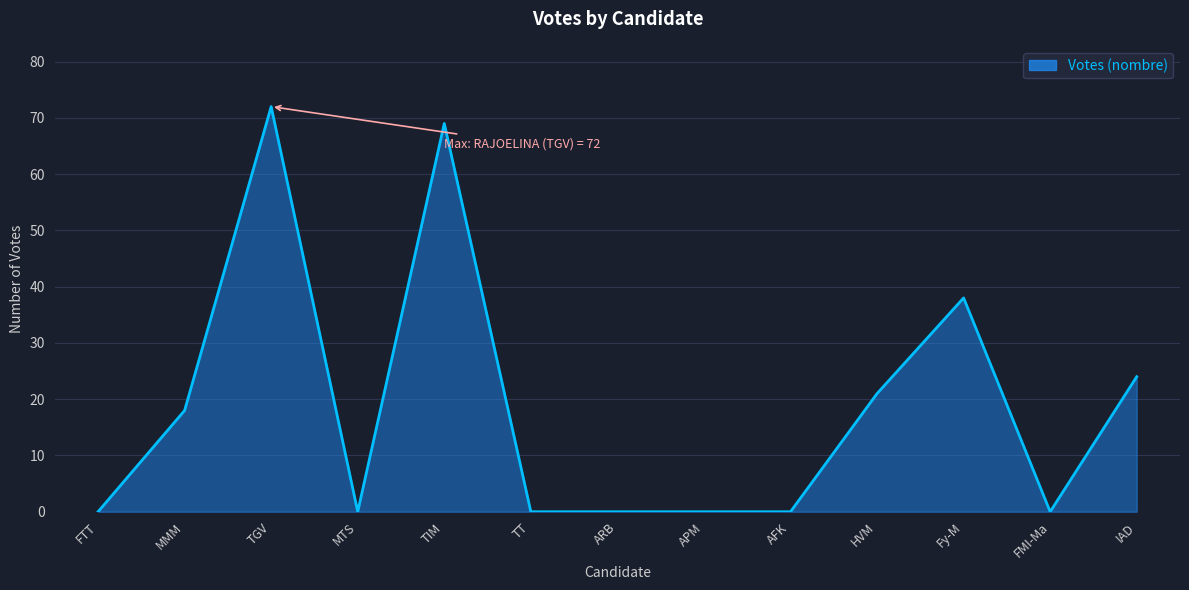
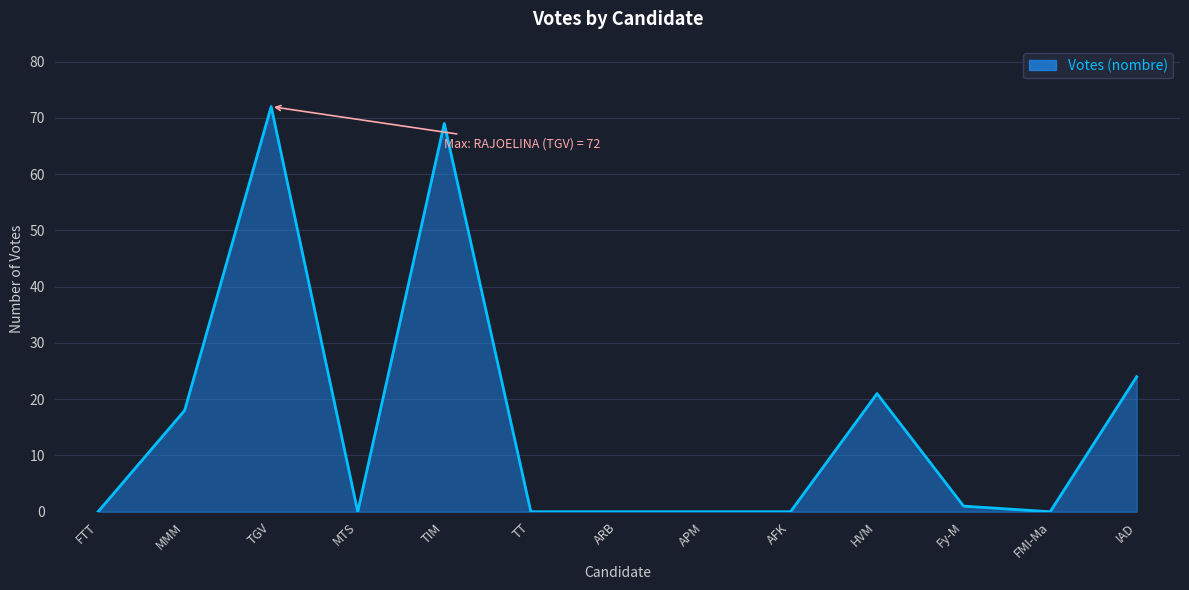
Fy-M: 38 -> 1
